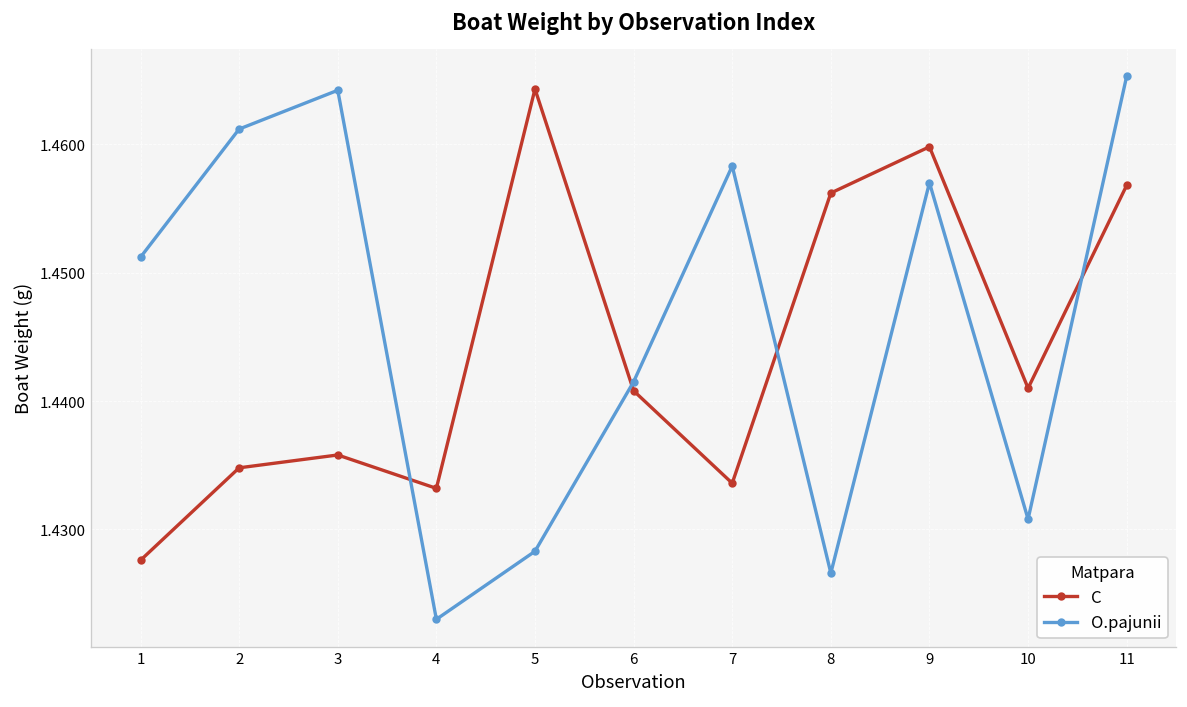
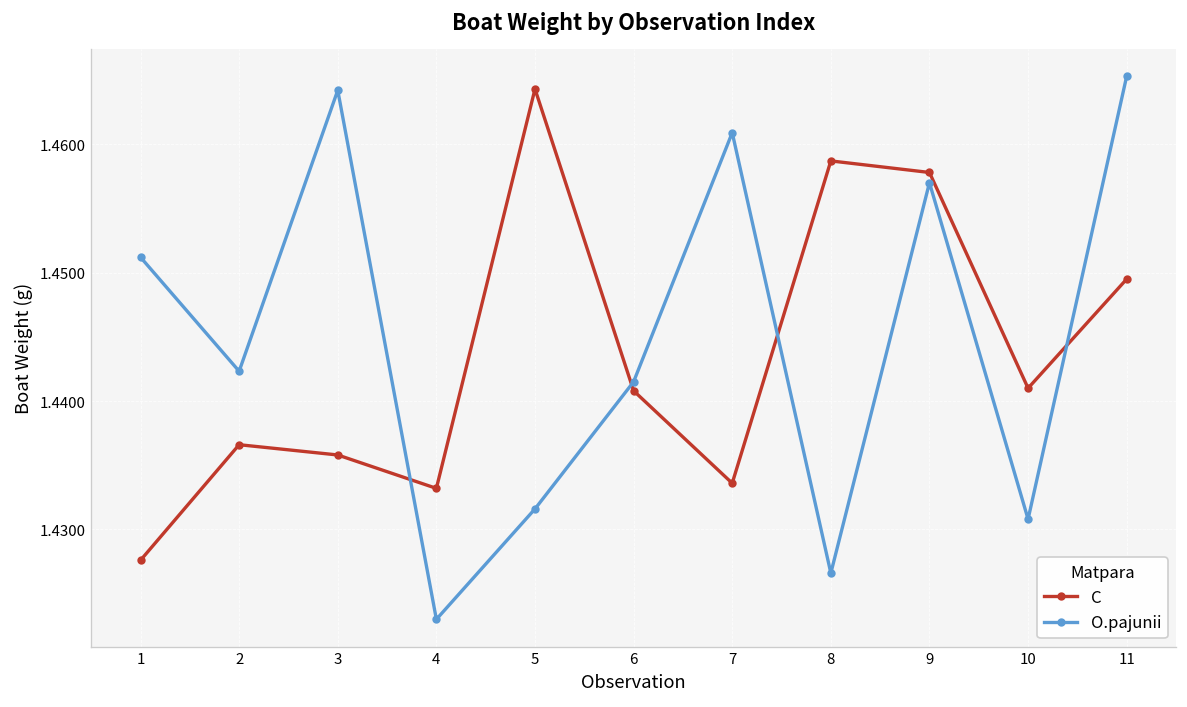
C, 2: 1.4348 -> 1.4366
O.pajunii, 2: 1.4612 -> 1.4423
O.pajunii, 5: 1.4283 -> 1.4316
O.pajunii, 7: 1.4583 -> 1.4609
C, 8: 1.4562 -> 1.4587
C, 9: 1.4598 -> 1.4578
C, 11: 1.4568 -> 1.4495
